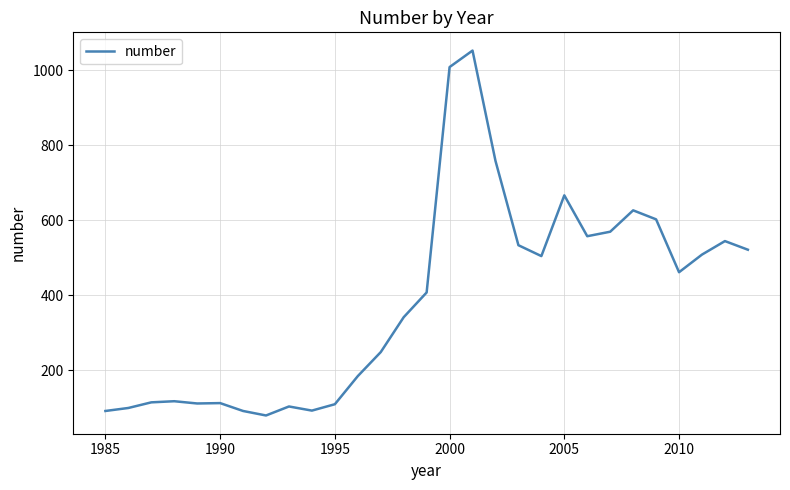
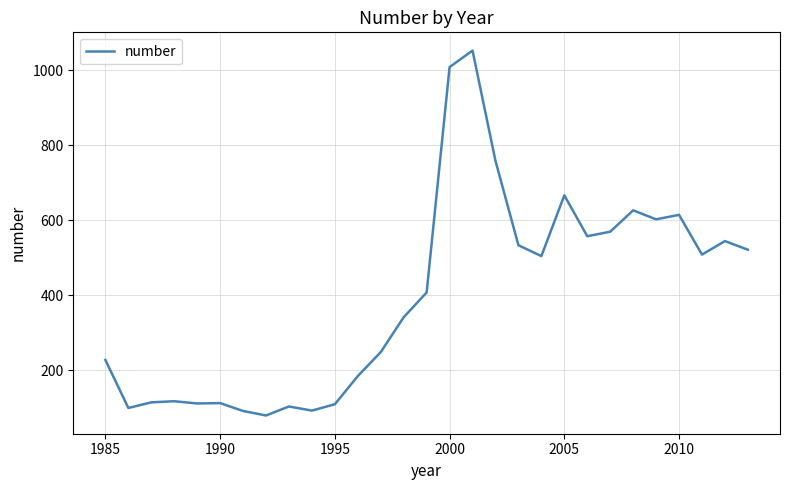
1985: 90 -> 230
2010: 460 -> 620
